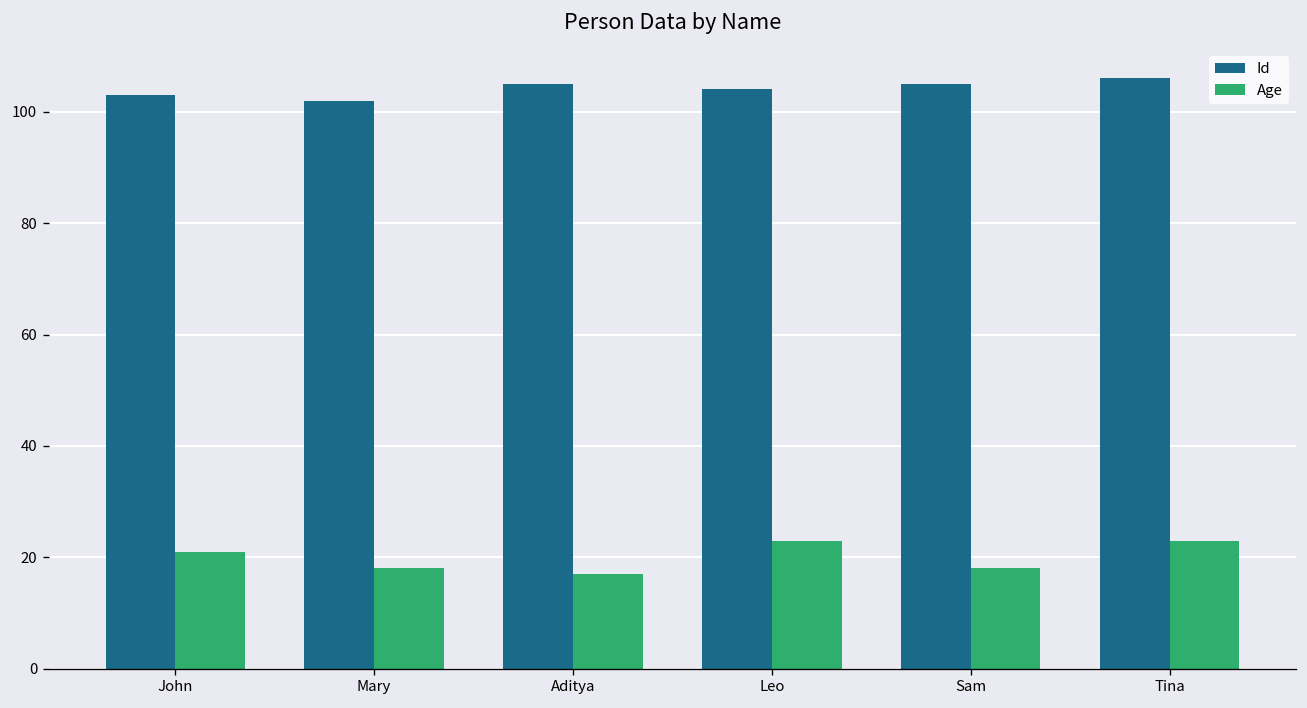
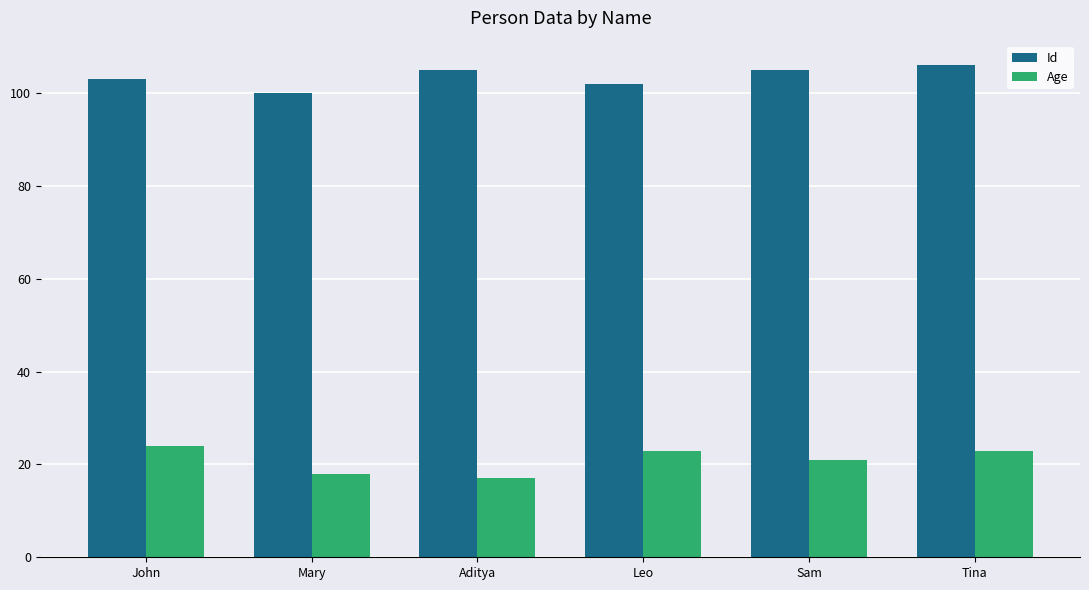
Age, John: 21 -> 24
Id, Mary: 102 -> 100
Id, Leo: 104 -> 102
Age, Sam: 18 -> 21
